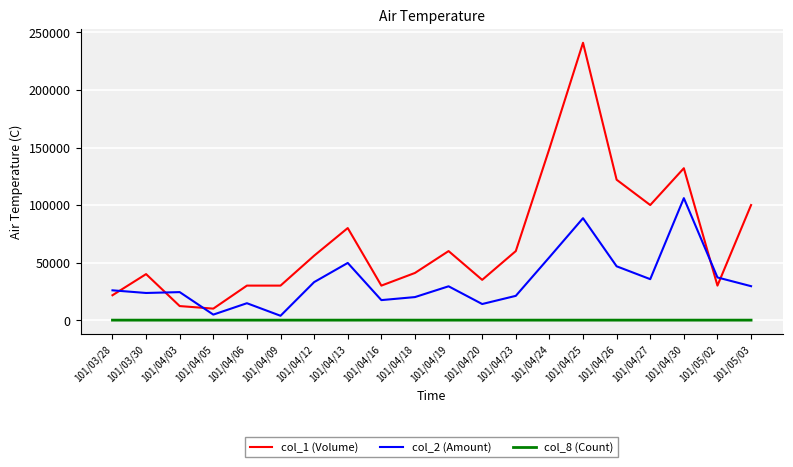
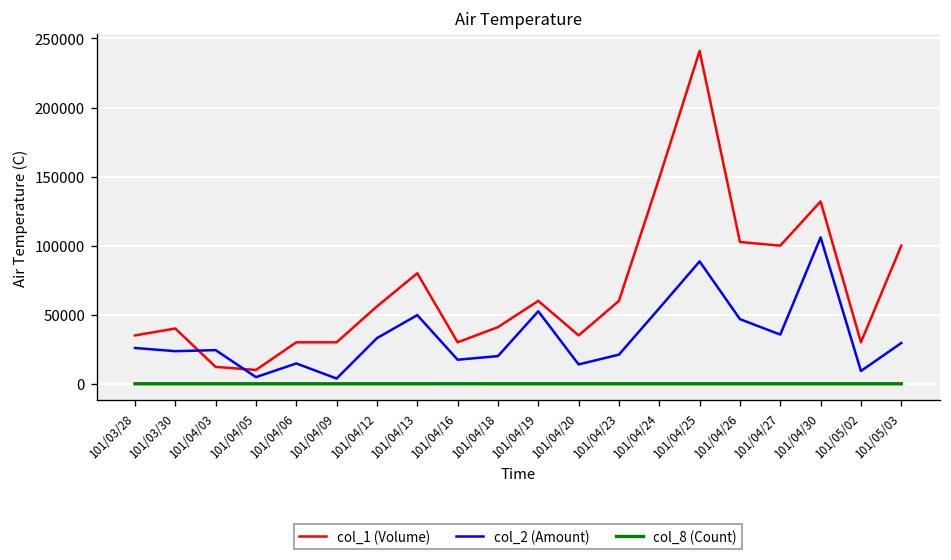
col_1 (Volume), 101/03/28: 22000 -> 35000
col_2 (Amount), 101/04/19: 29000 -> 52000
col_1 (Volume), 101/04/26: 122000 -> 103000
col_2 (Amount), 101/05/02: 37000 -> 9000
